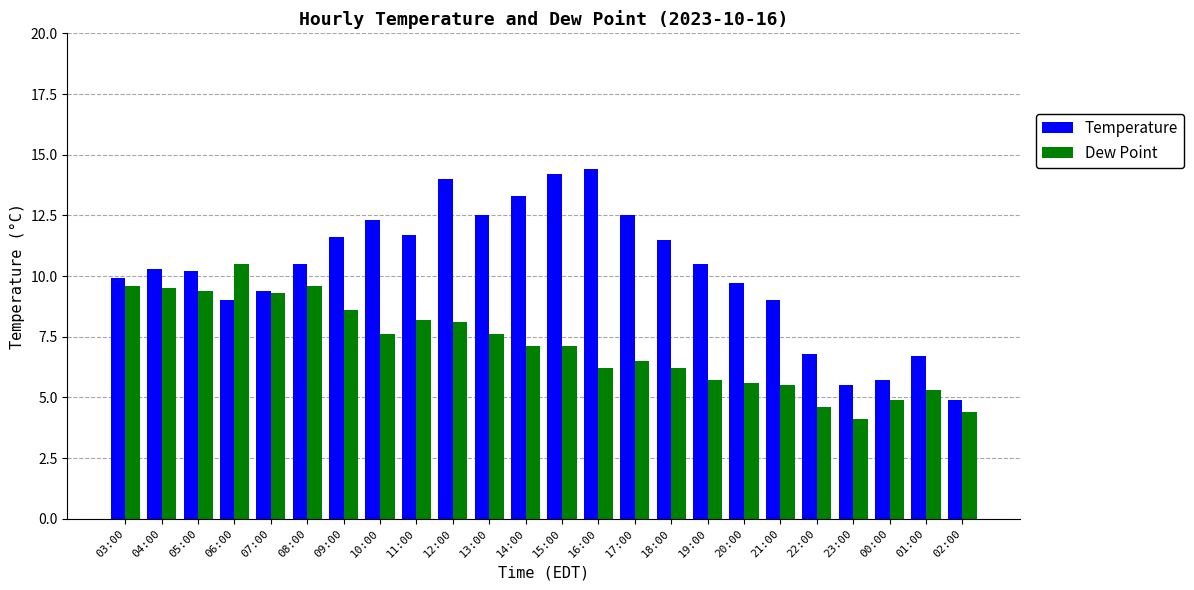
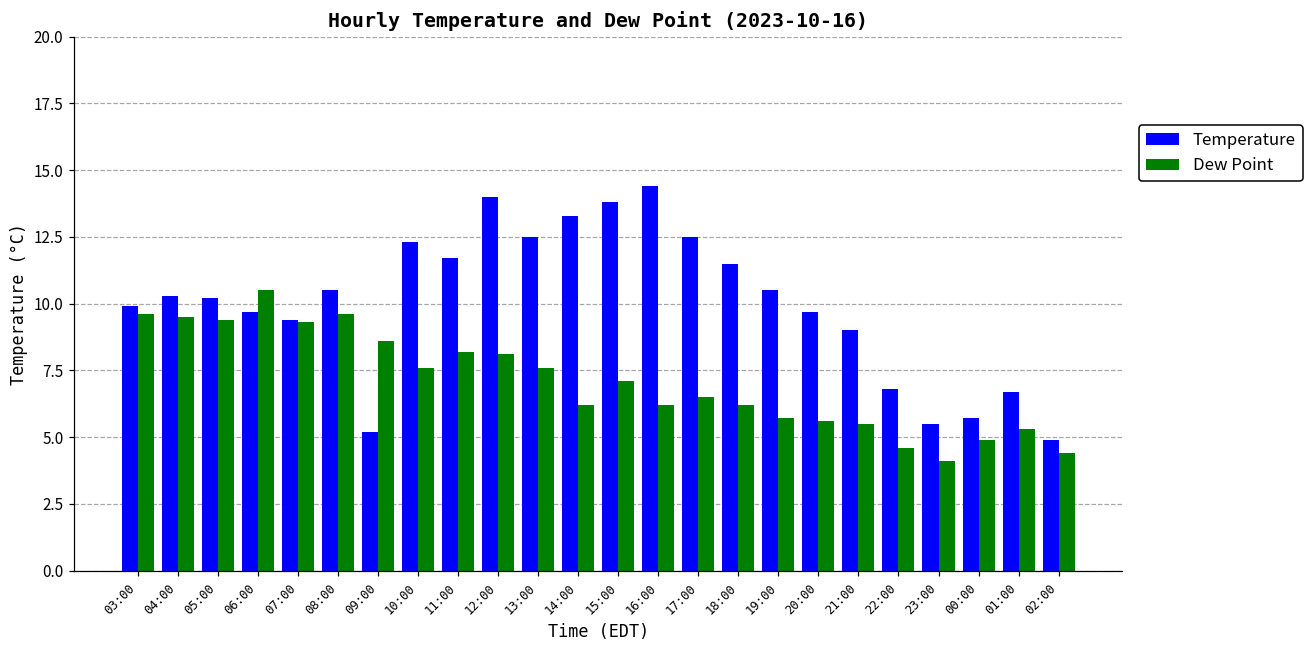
Temperature, 06:00: 9.0 -> 9.7
Temperature, 09:00: 11.6 -> 5.2
Dew Point, 14:00: 7.1 -> 6.2
Temperature, 15:00: 14.2 -> 13.8
